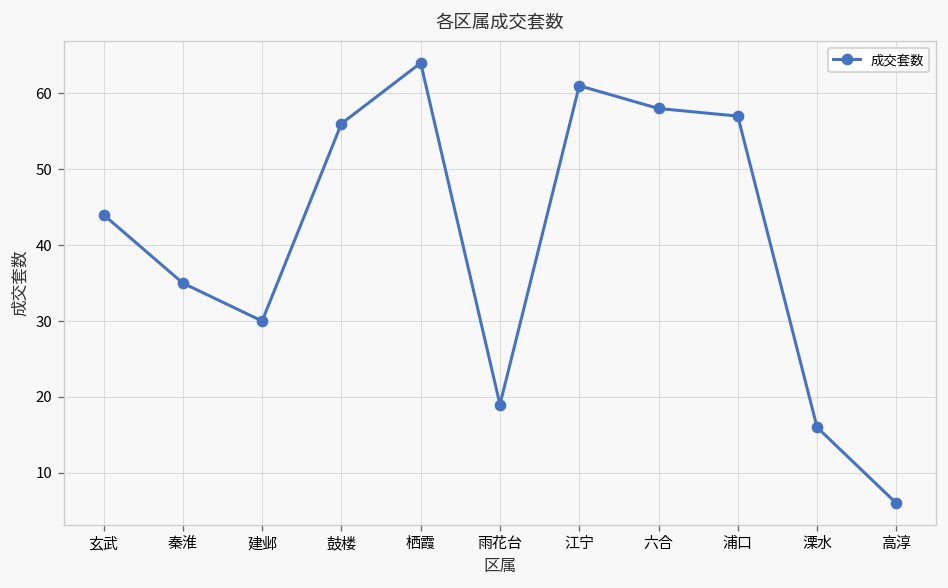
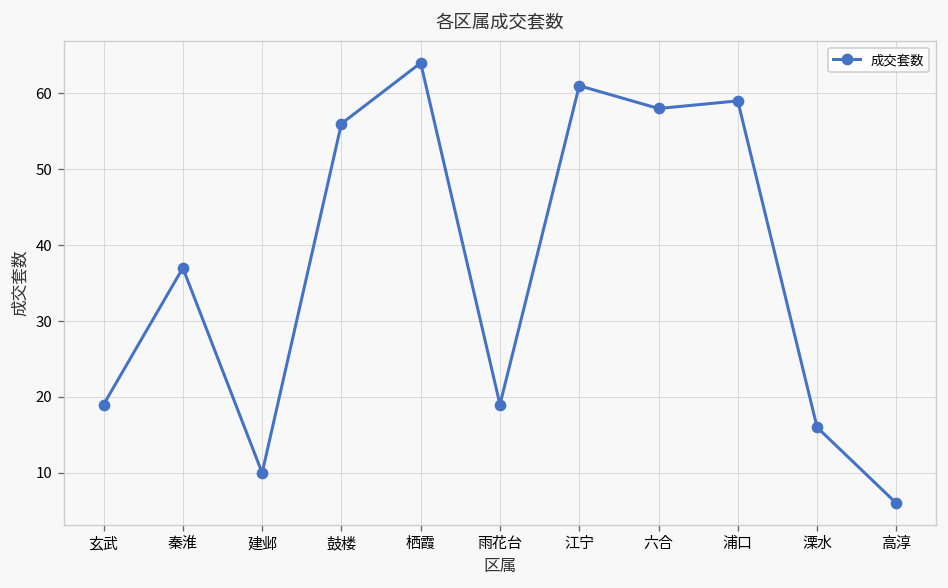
玄武: 44 -> 19
秦淮: 35 -> 37
建邺: 30 -> 10
浦口: 57 -> 59
